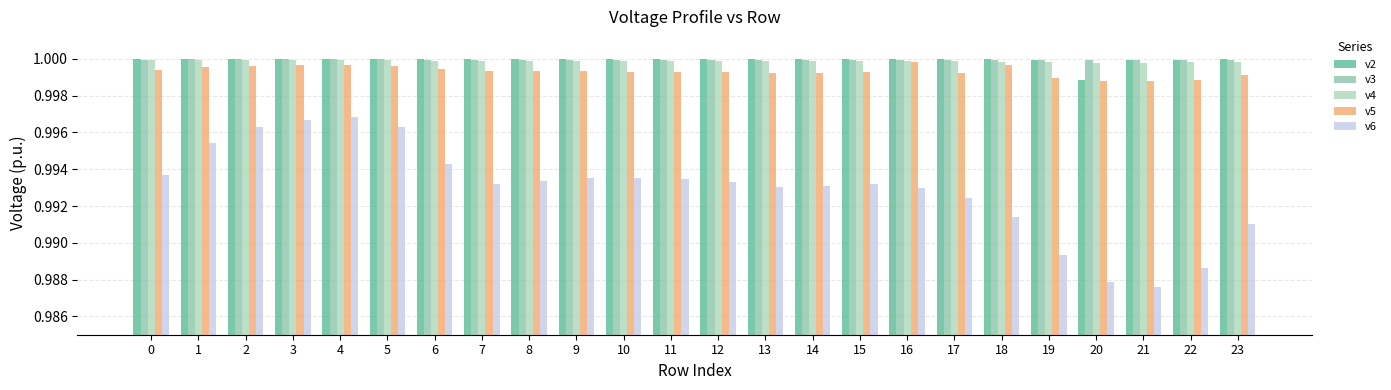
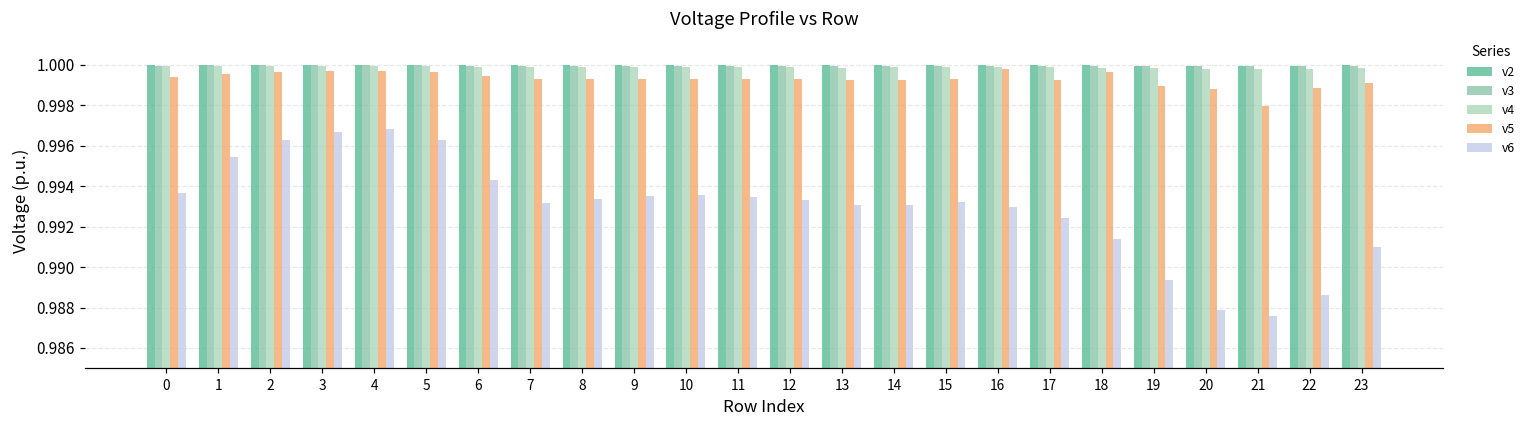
v2, 20: 0.9988 -> 1.0000
v5, 21: 0.9988 -> 0.9979
